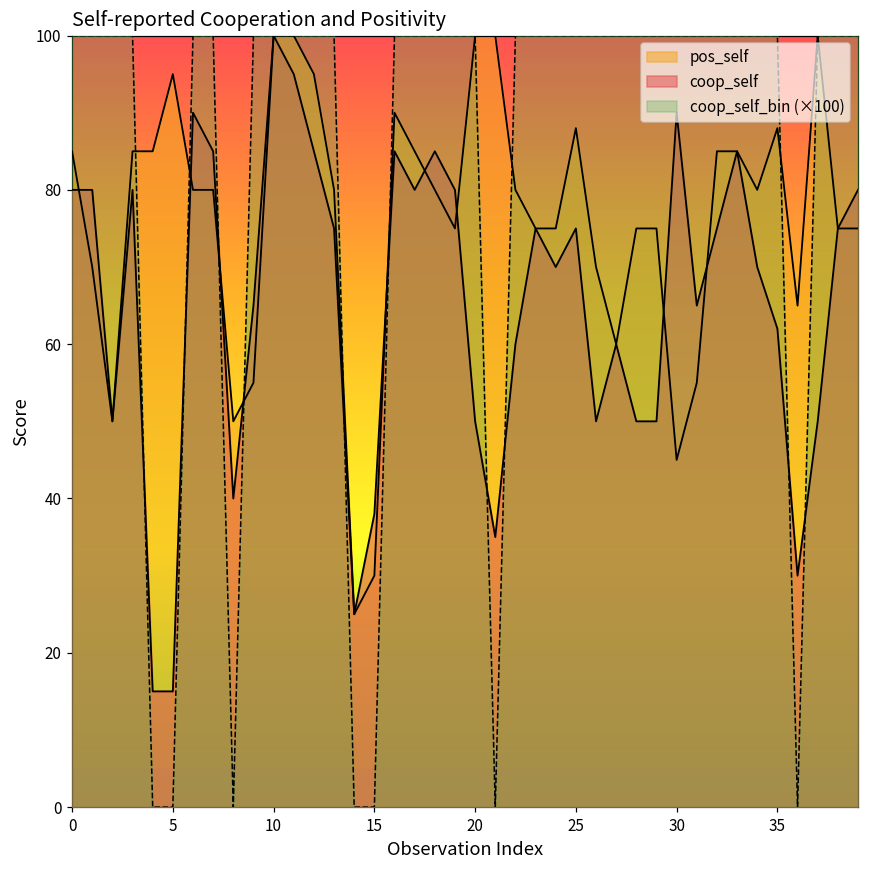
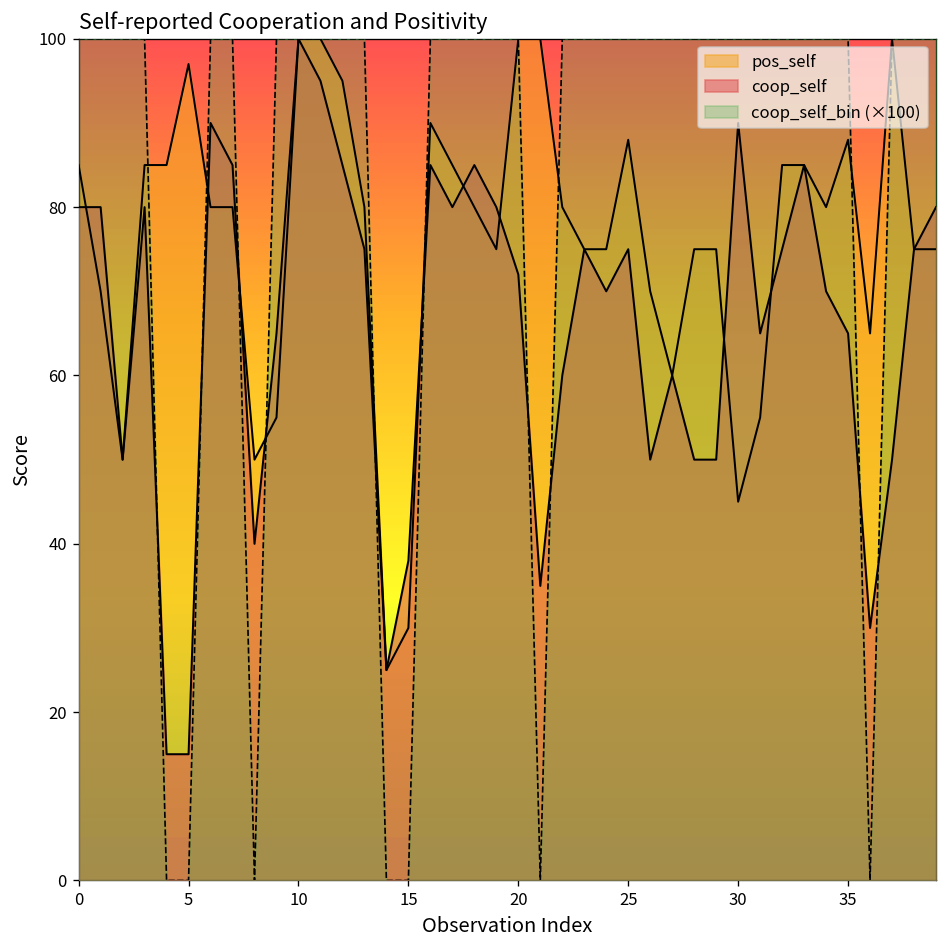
pos_self, 5: 95 -> 97
coop_self, 20: 50 -> 72
coop_self, 35: 62 -> 65
